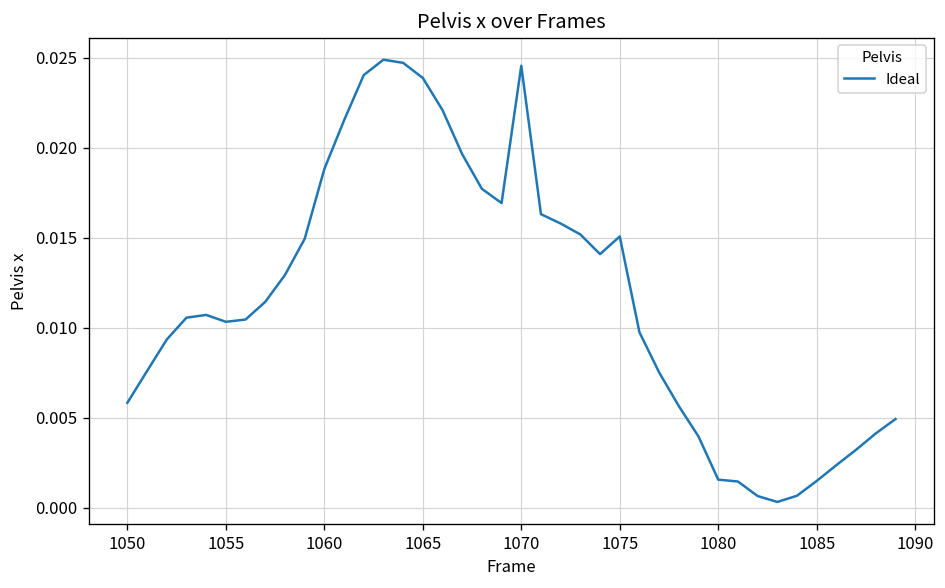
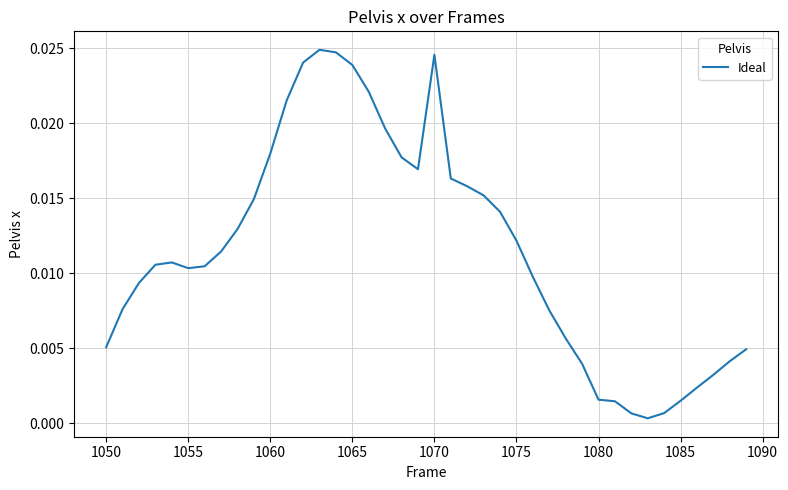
1050: 0.0058 -> 0.0051
1060: 0.0188 -> 0.0180
1075: 0.0151 -> 0.0122
